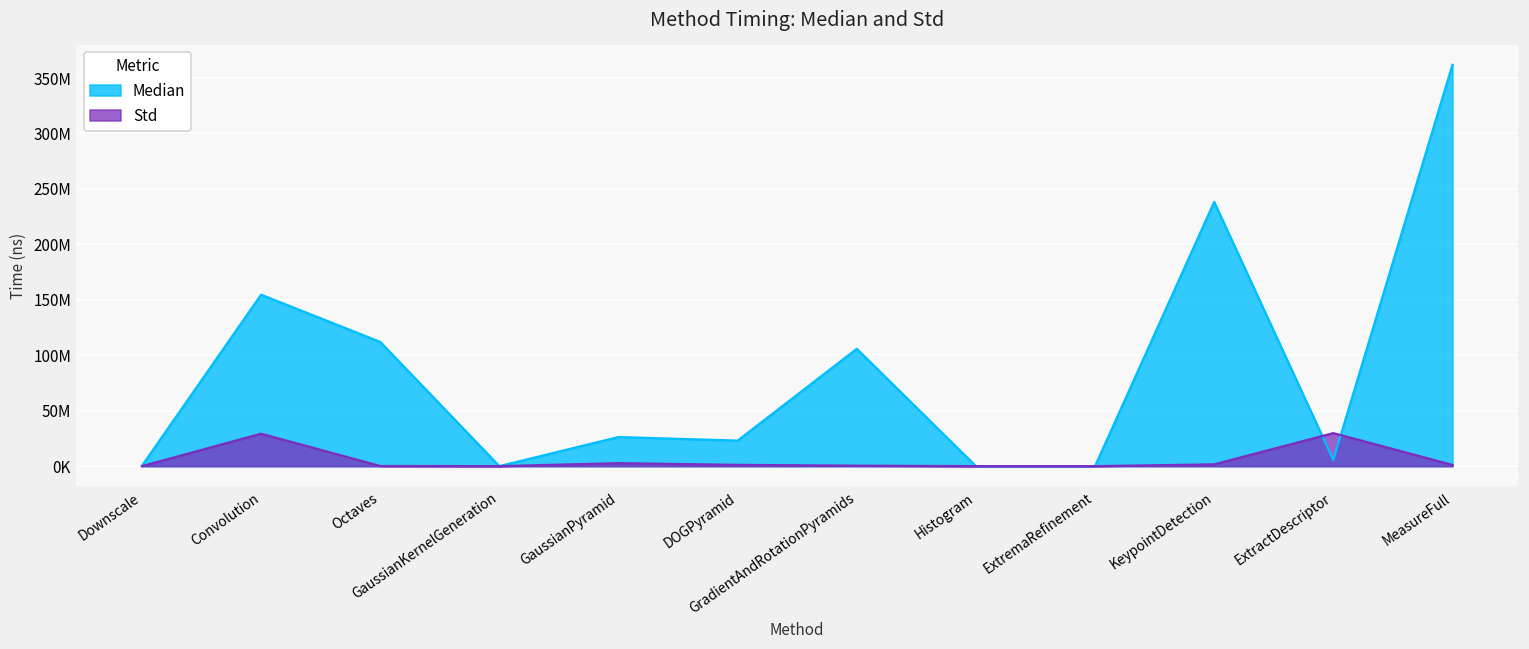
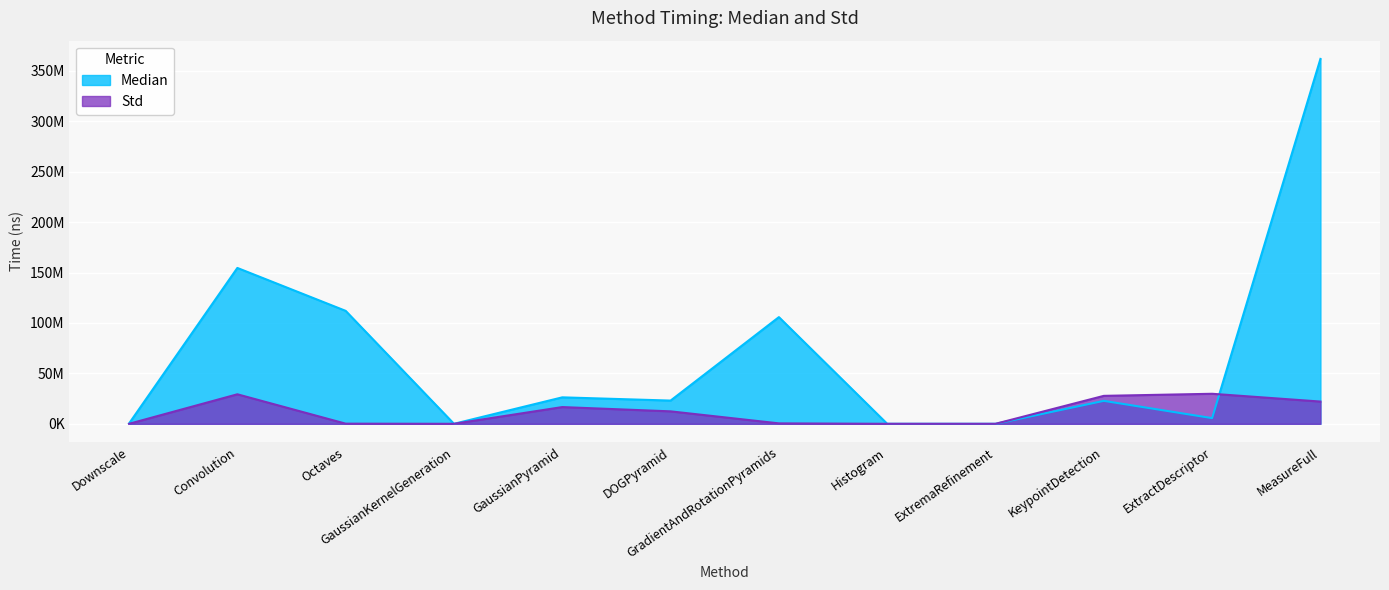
Std, GaussianPyramid: 3000000 -> 17000000
Std, DOGPyramid: 1000000 -> 12000000
Median, KeypointDetection: 238000000 -> 23000000
Std, KeypointDetection: 2000000 -> 28000000
Std, MeasureFull: 1000000 -> 22000000
